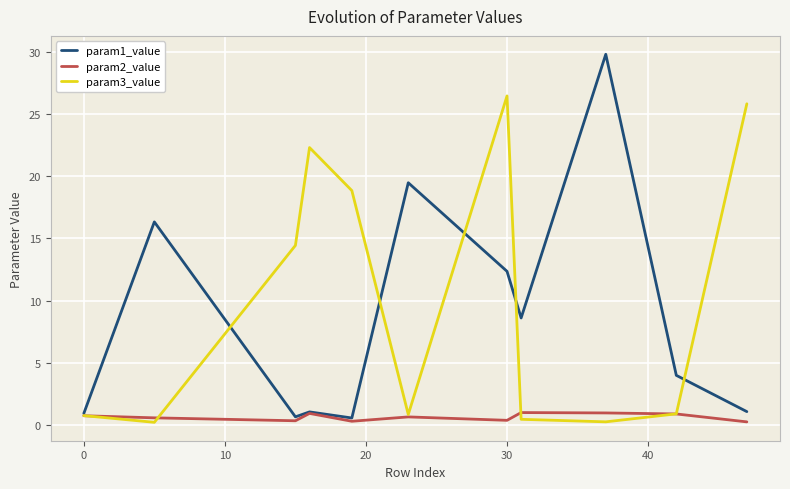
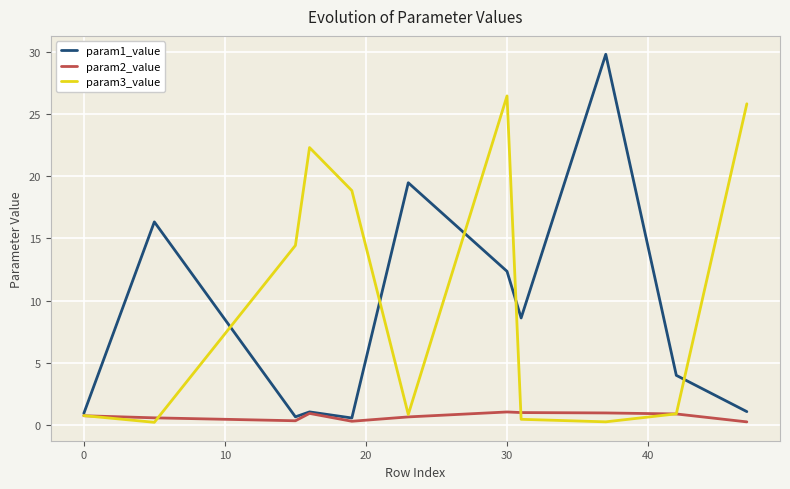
param2_value, 30: 0.4 -> 1.0
